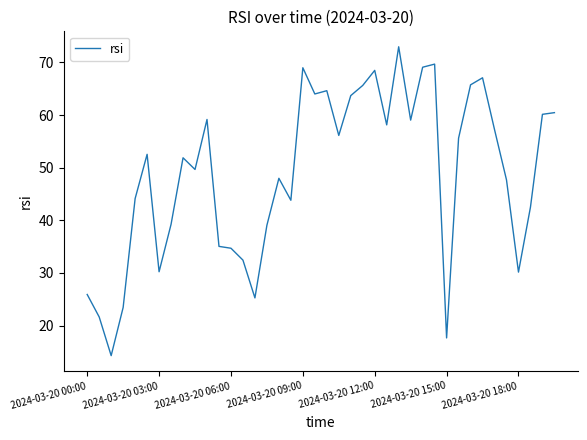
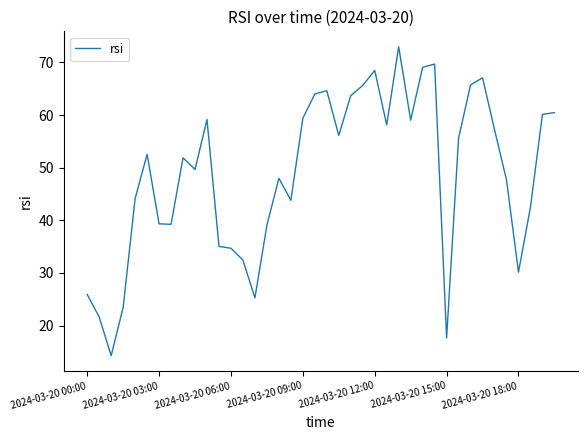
2024-03-20 03:00: 30 -> 39
2024-03-20 09:00: 69 -> 59
